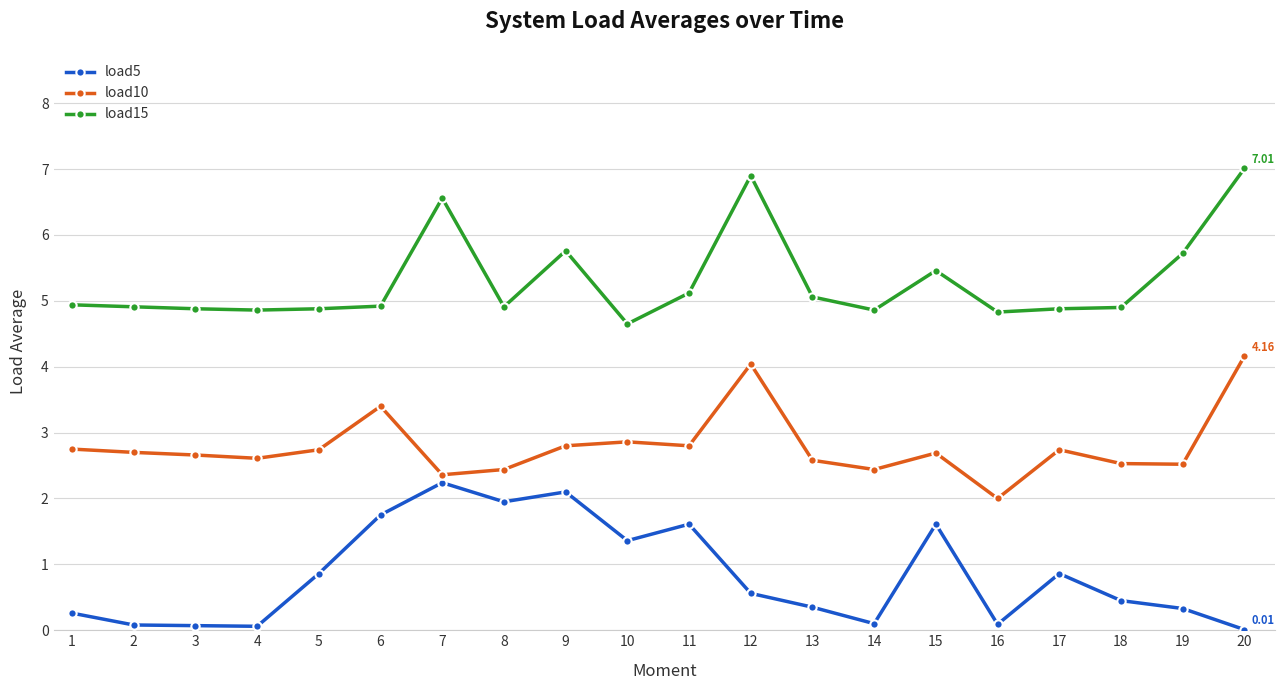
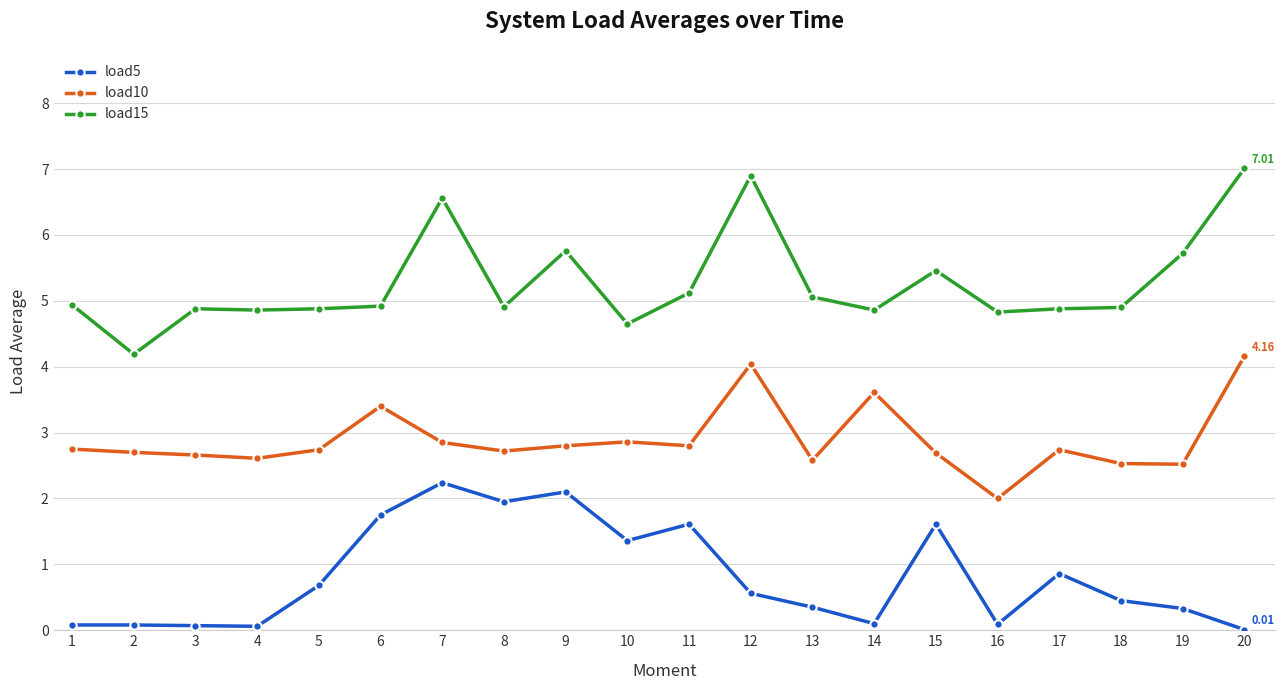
load5, 1: 0.3 -> 0.1
load15, 2: 4.9 -> 4.2
load5, 5: 0.9 -> 0.7
load10, 7: 2.4 -> 2.9
load10, 8: 2.4 -> 2.7
load10, 14: 2.4 -> 3.6
